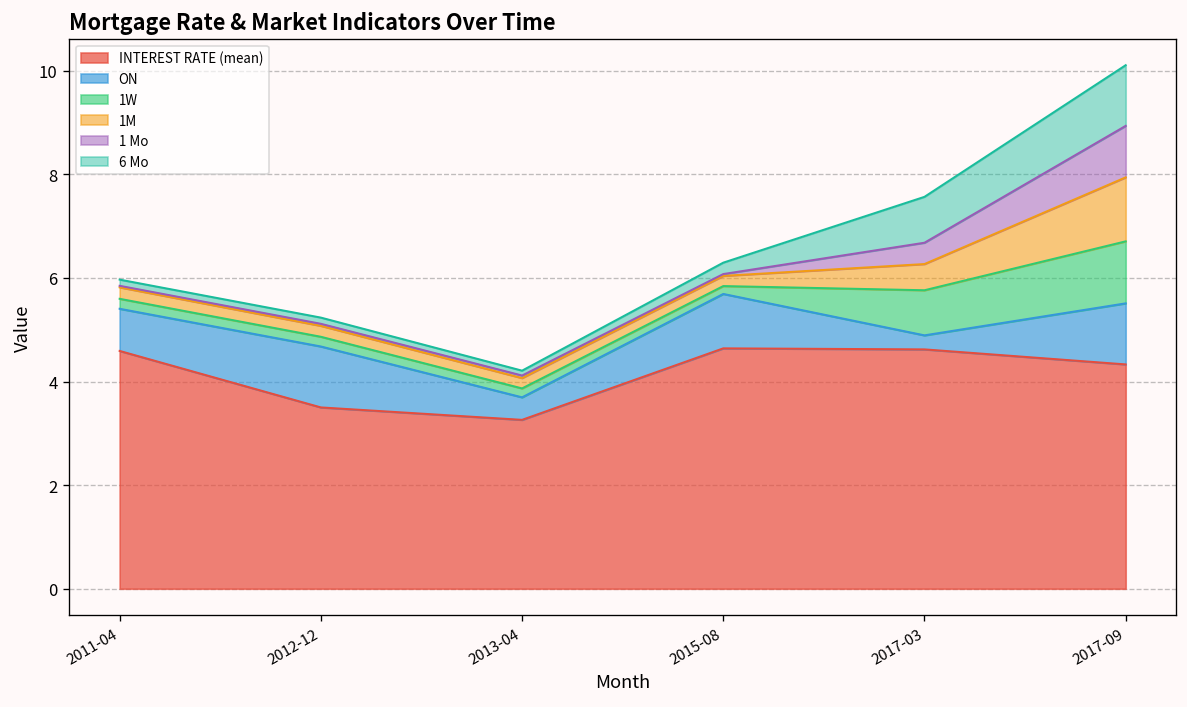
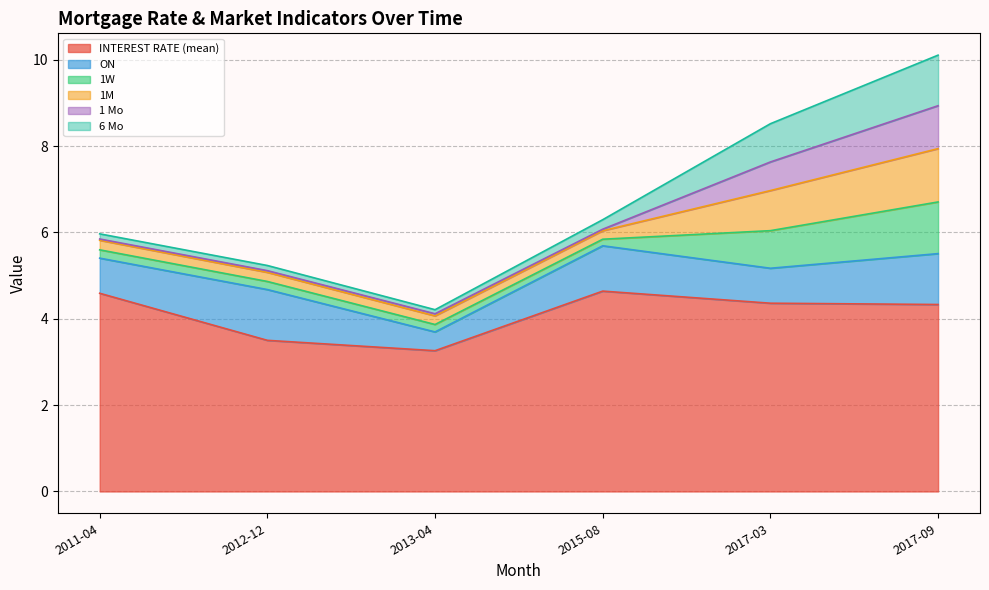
INTEREST RATE (mean), 2017-03: 4.6 -> 4.4
ON, 2017-03: 0.3 -> 0.8
1M, 2017-03: 0.5 -> 0.9
1 Mo, 2017-03: 0.4 -> 0.7
